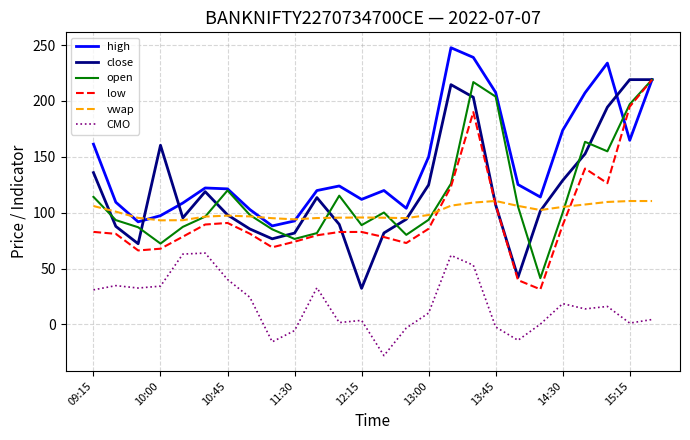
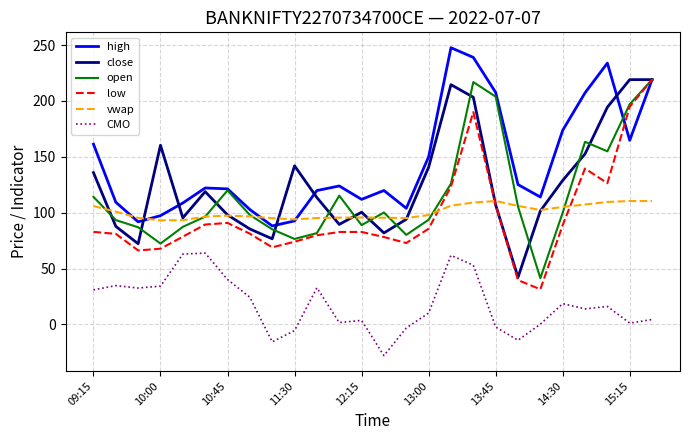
close, 11:30: 82 -> 142
close, 12:15: 32 -> 100
close, 13:00: 125 -> 141
